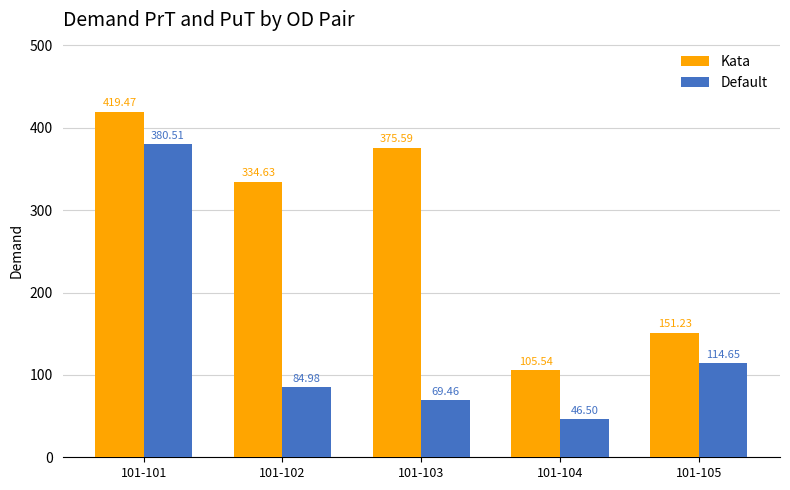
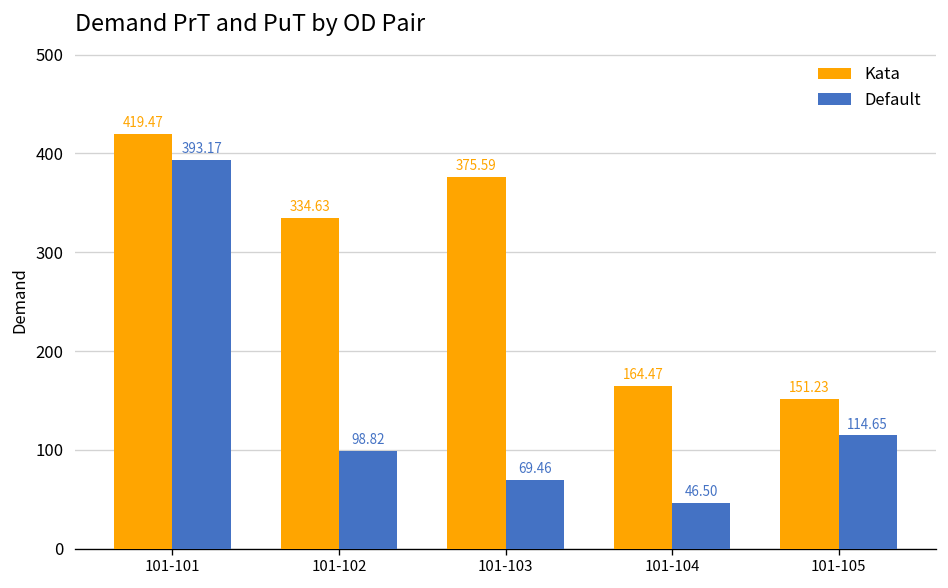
Default, 101-101: 380.51 -> 393.17
Default, 101-102: 84.98 -> 98.82
Kata, 101-104: 105.54 -> 164.47
